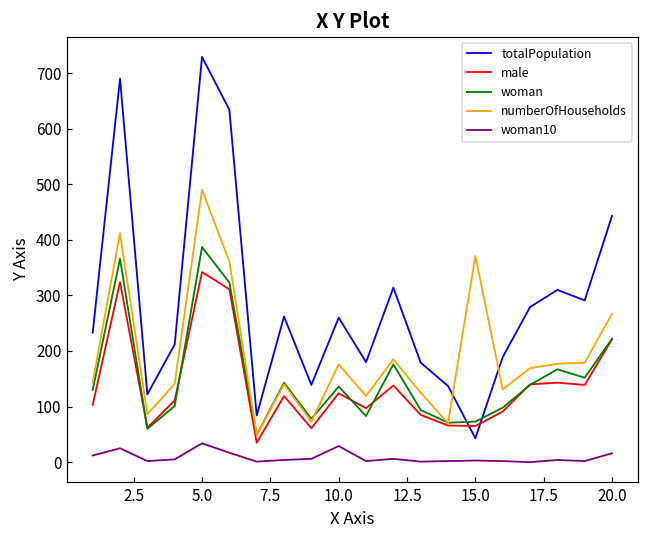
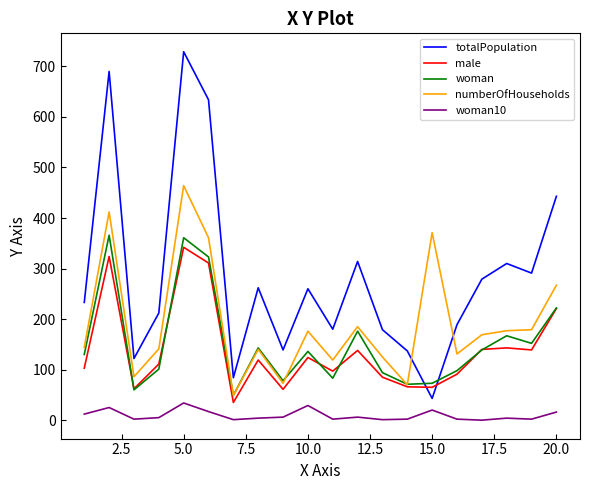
woman, 5.0: 390 -> 360
numberOfHouseholds, 5.0: 490 -> 460
woman10, 15.0: 0 -> 20
